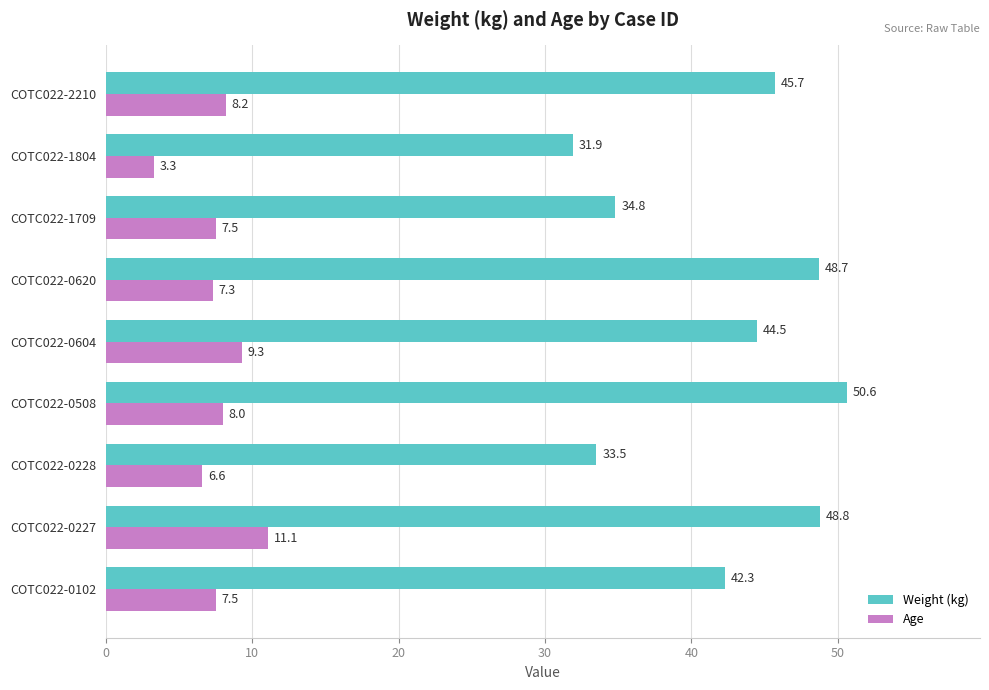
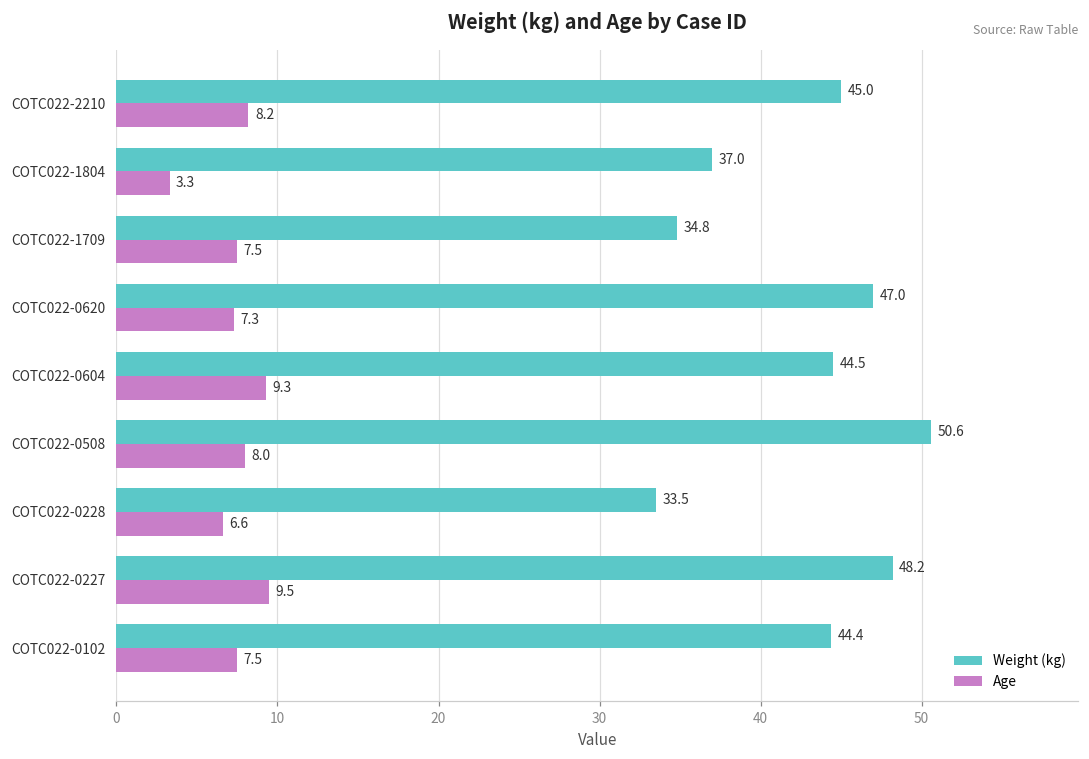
Weight (kg), COTC022-2210: 45.7 -> 45.0
Weight (kg), COTC022-1804: 31.9 -> 37.0
Weight (kg), COTC022-0620: 48.7 -> 47.0
Weight (kg), COTC022-0227: 48.8 -> 48.2
Age, COTC022-0227: 11.1 -> 9.5
Weight (kg), COTC022-0102: 42.3 -> 44.4
